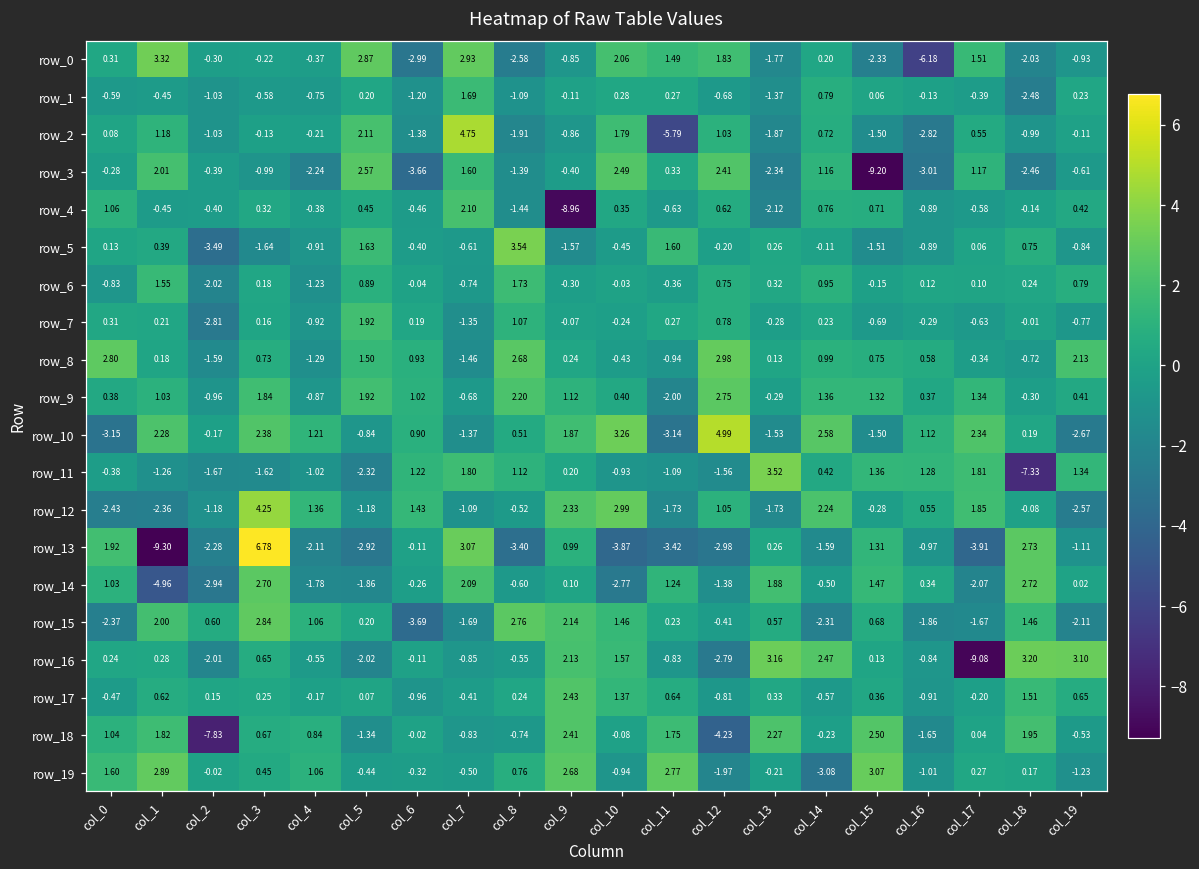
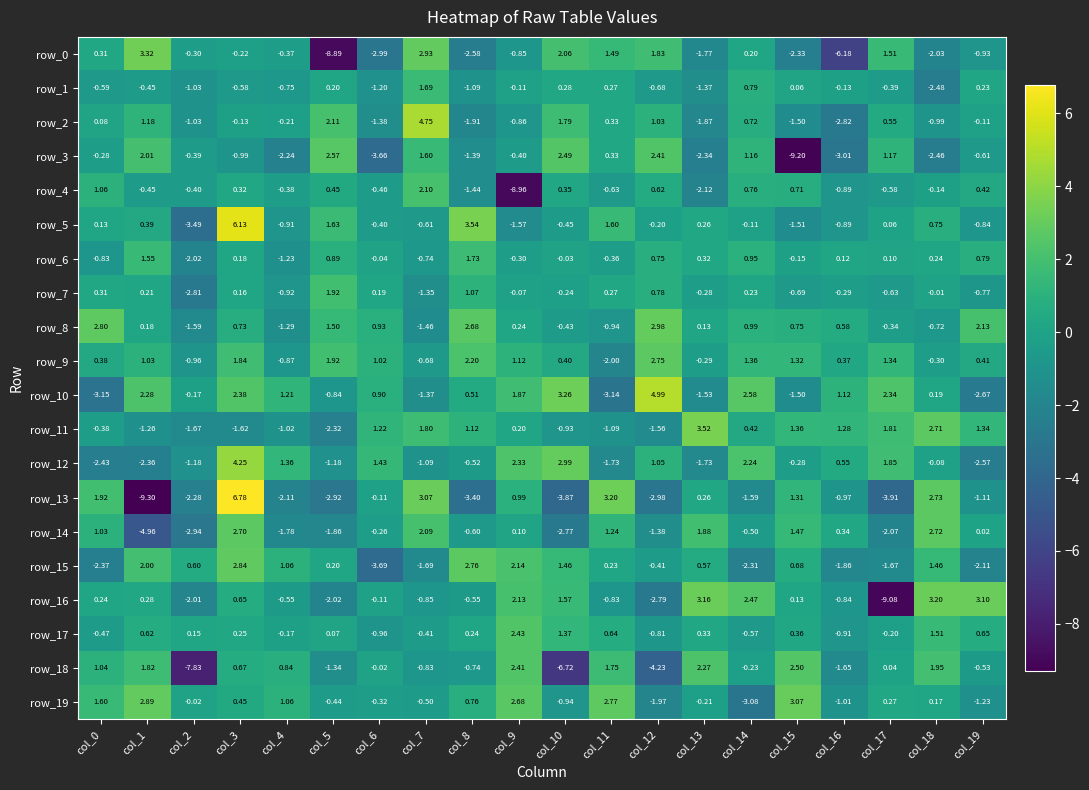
row_0, col_5: 2.87 -> -8.89
row_2, col_11: -5.79 -> 0.33
row_5, col_3: -1.64 -> 6.13
row_11, col_18: -7.33 -> 2.71
row_13, col_11: -3.42 -> 3.20
row_18, col_10: -0.08 -> -6.72
